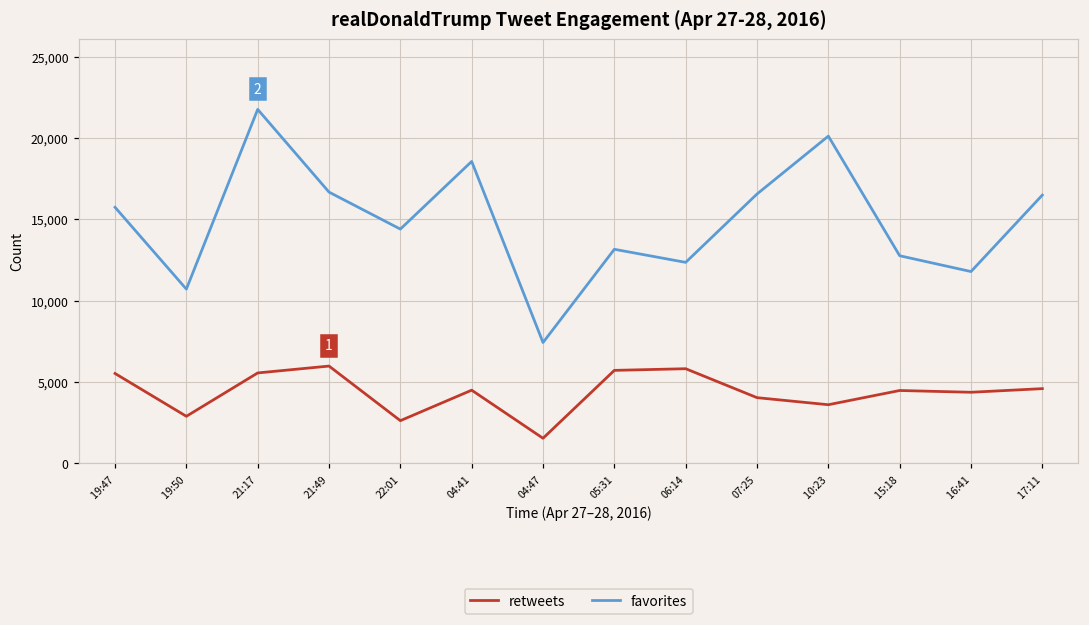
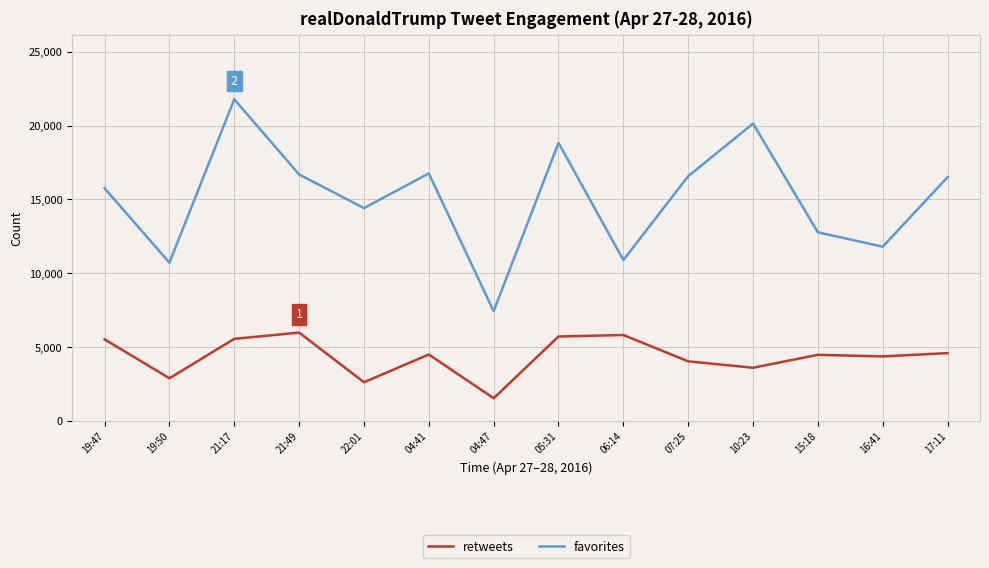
favorites, 04:41: 18,600 -> 16,800
favorites, 05:31: 13,200 -> 18,800
favorites, 06:14: 12,400 -> 10,900
